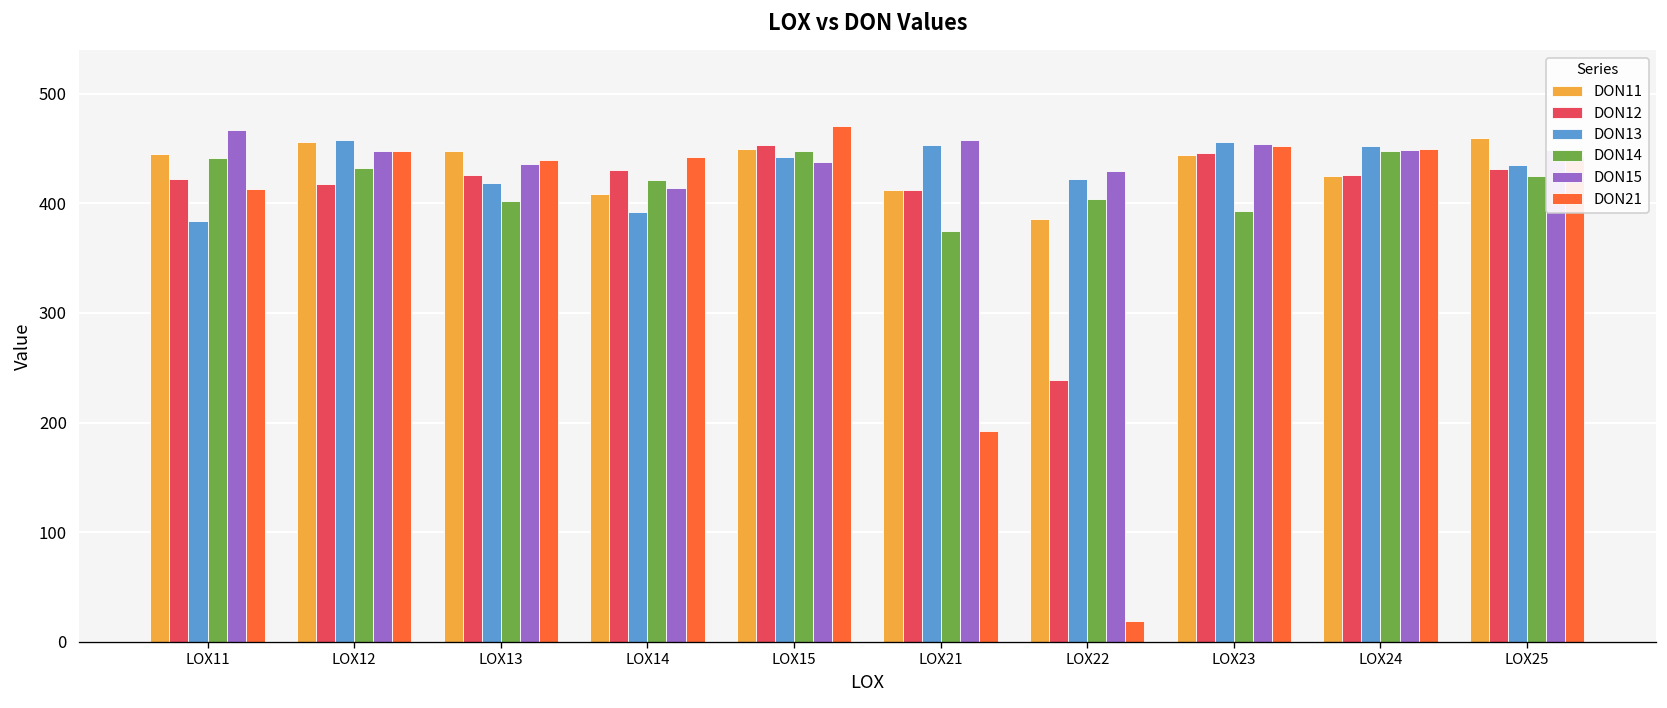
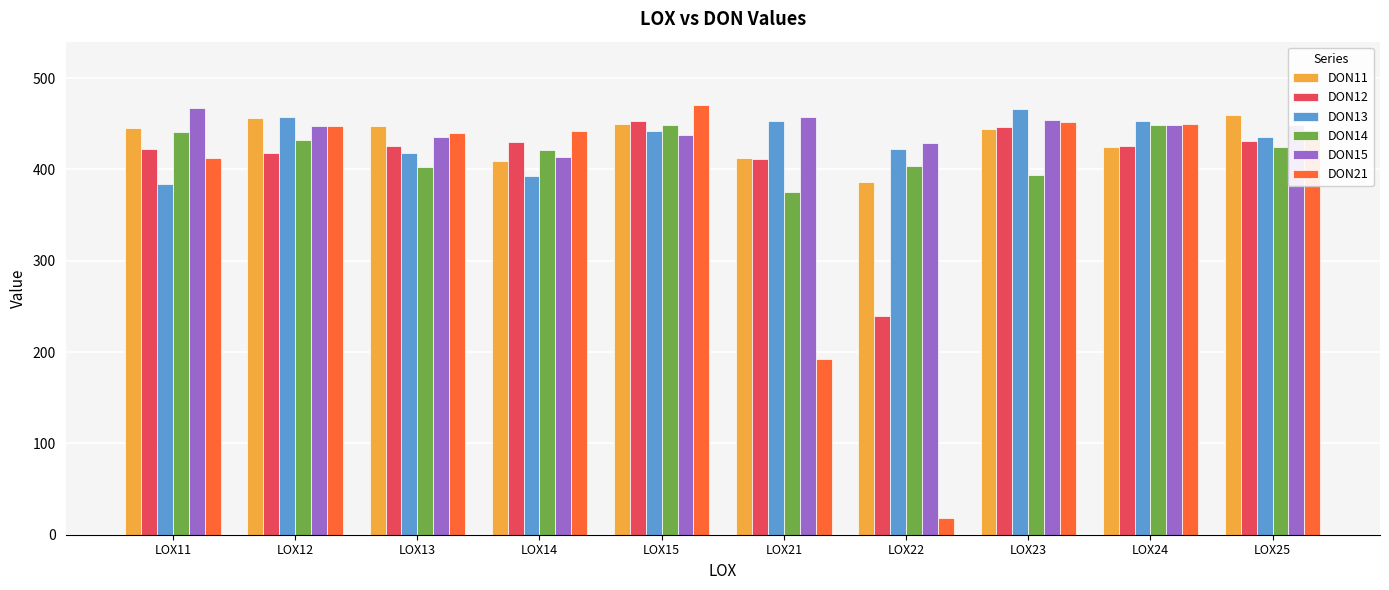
DON13, LOX23: 460 -> 470
